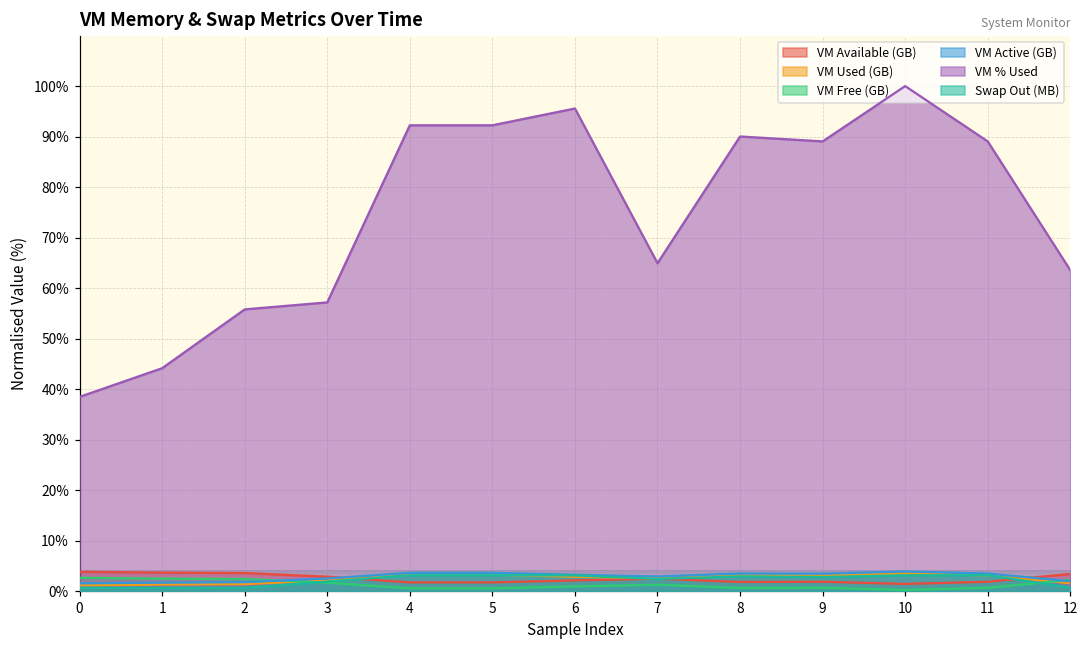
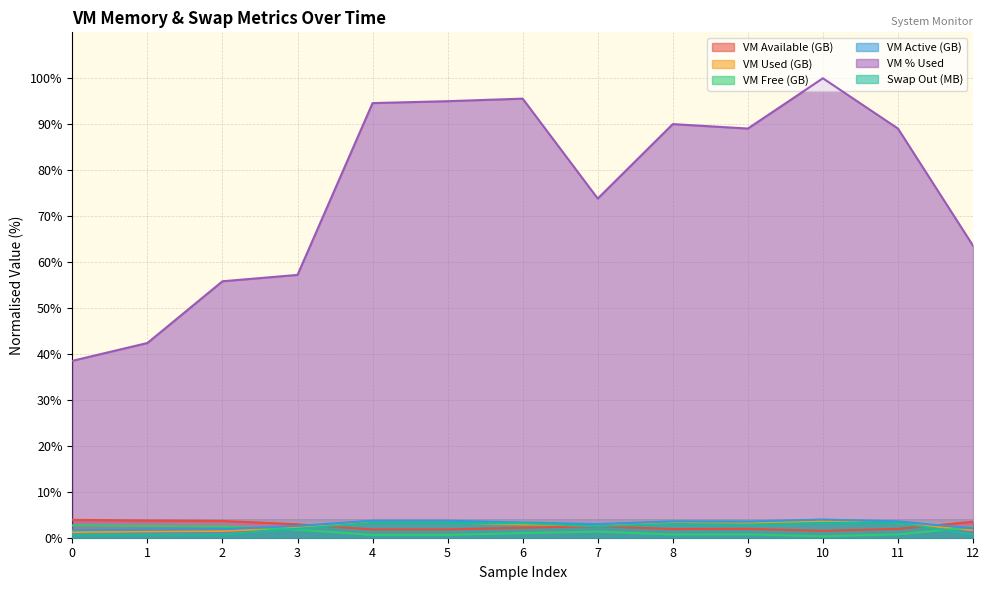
VM % Used, 1: 44% -> 42%
VM % Used, 4: 92% -> 95%
VM % Used, 5: 92% -> 95%
VM % Used, 7: 65% -> 74%
